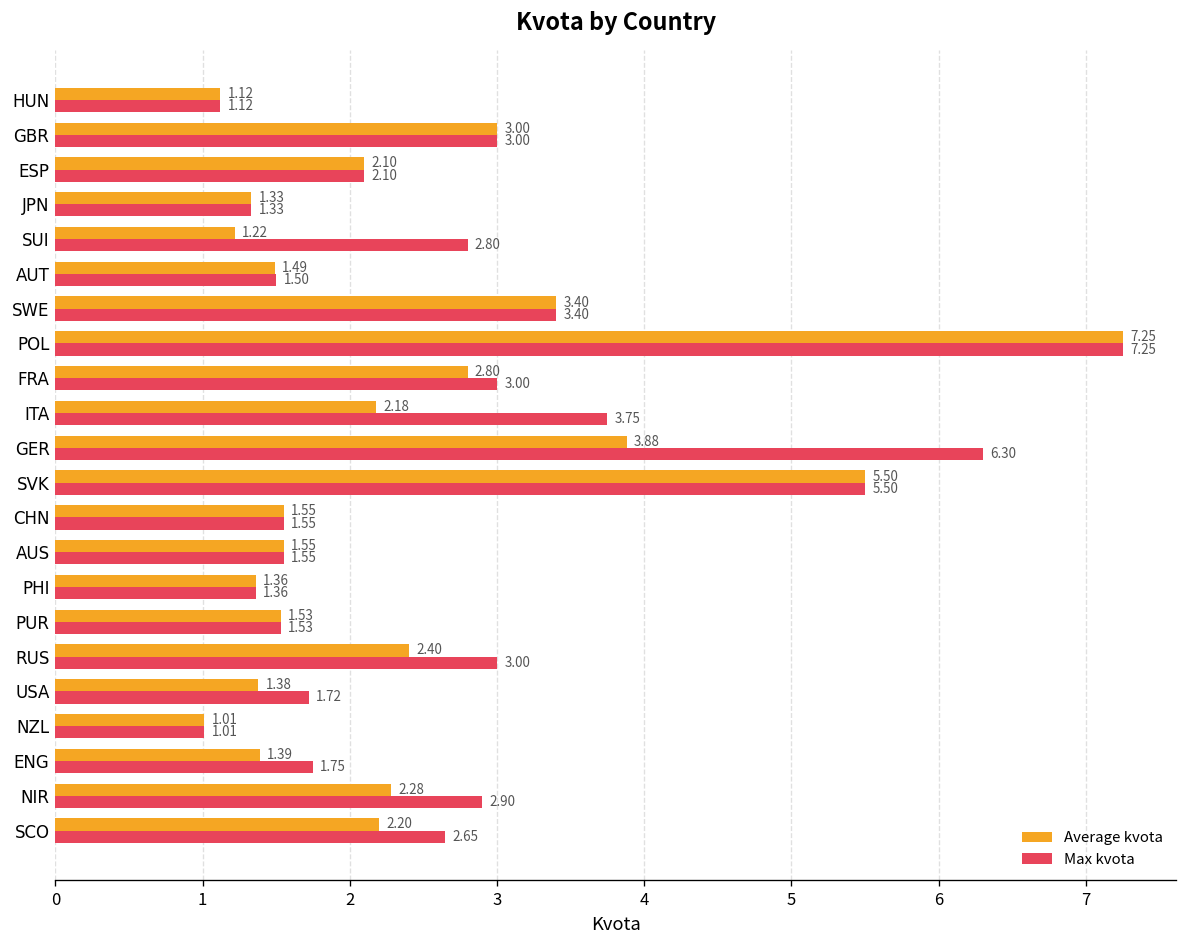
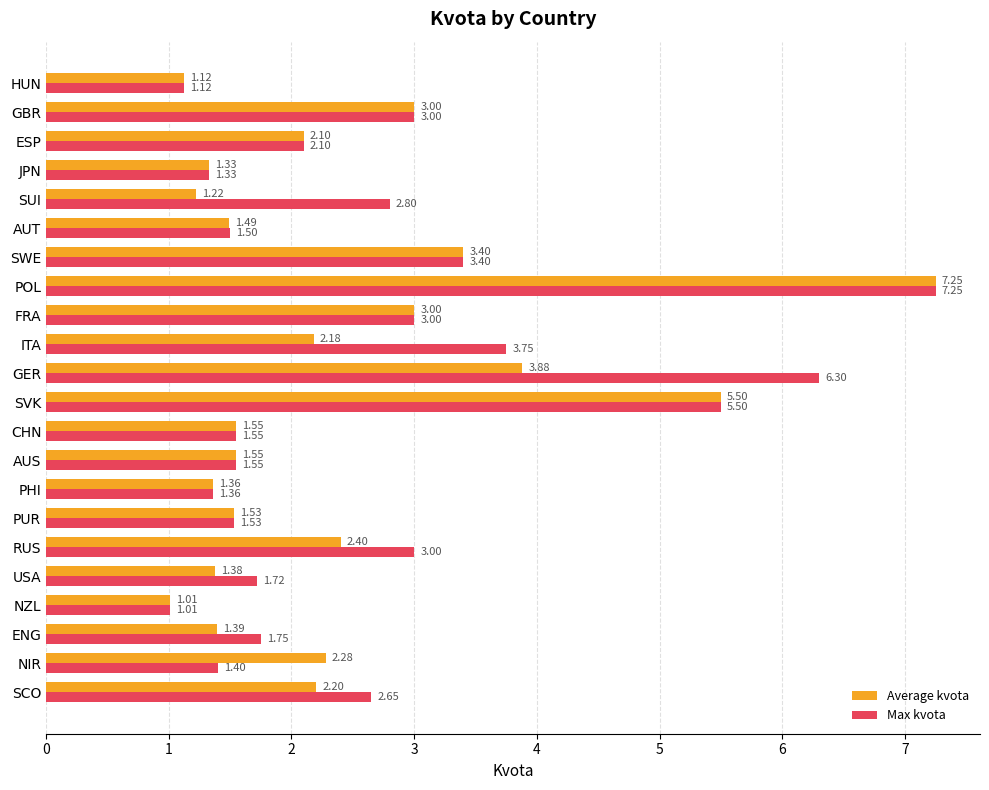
Average kvota, FRA: 2.80 -> 3.00
Max kvota, NIR: 2.90 -> 1.40
